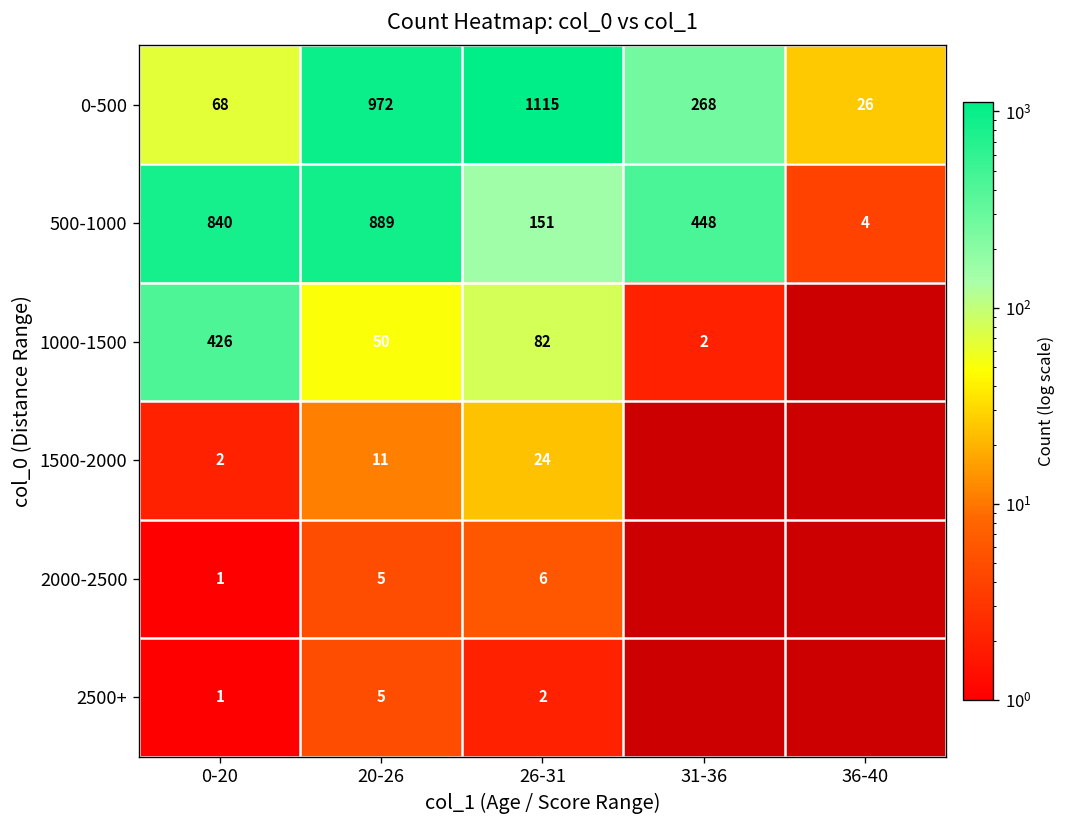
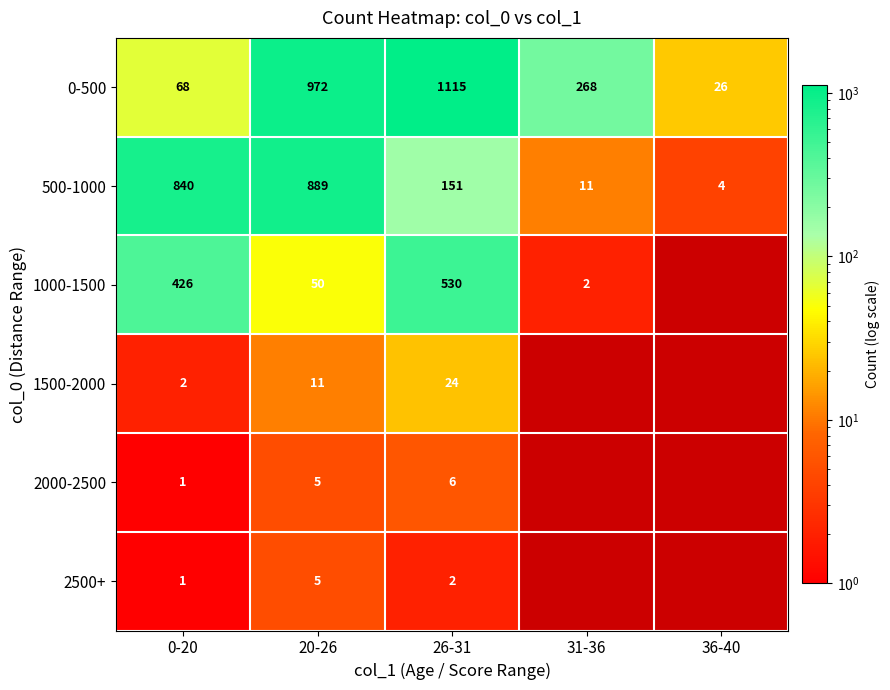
500-1000, 31-36: 448 -> 11
1000-1500, 26-31: 82 -> 530
